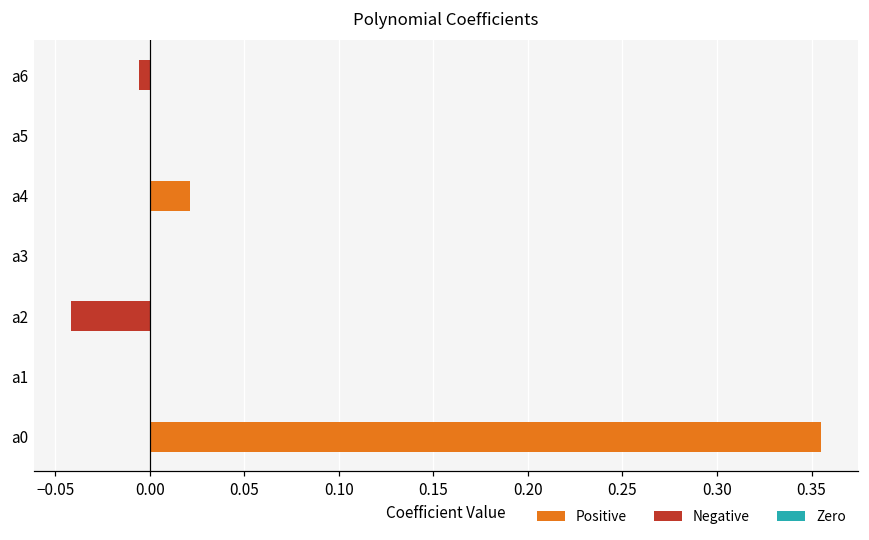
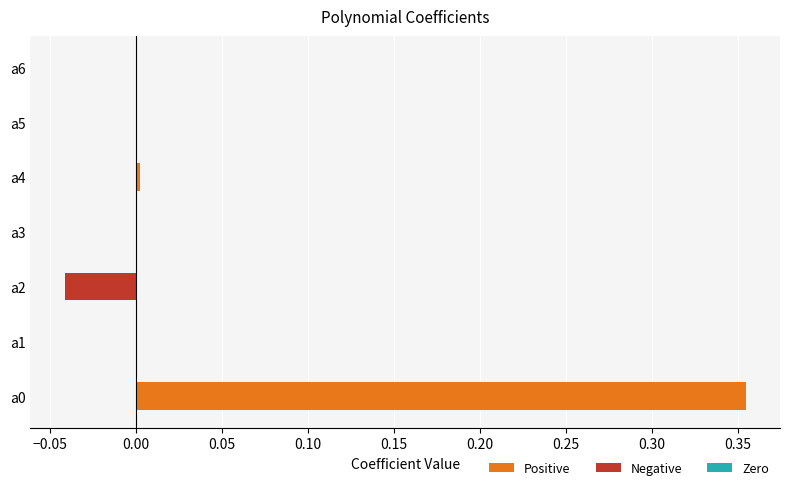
a6: -0.006 -> 0.000
a4: 0.021 -> 0.003
